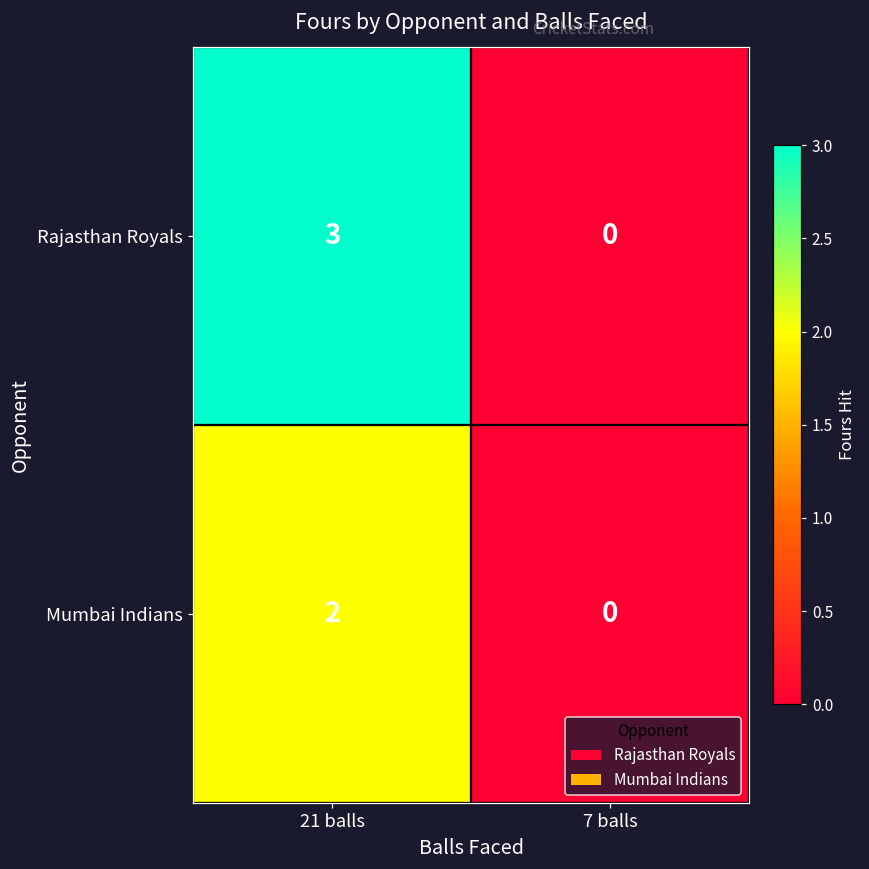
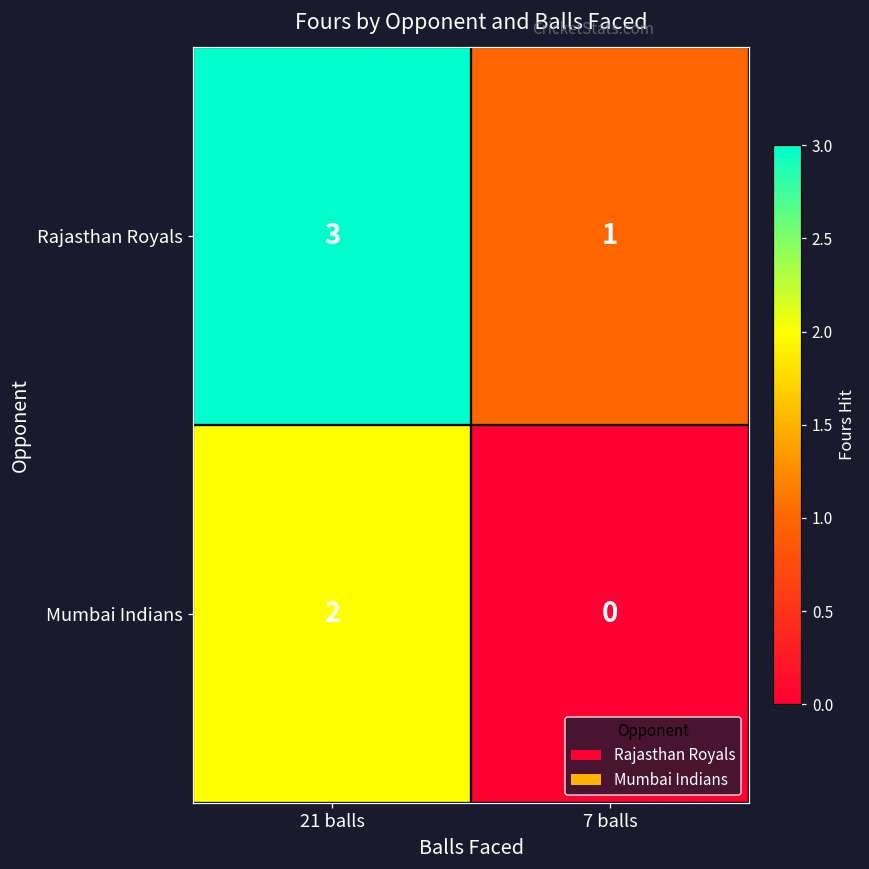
Rajasthan Royals, 7 balls: 0 -> 1
